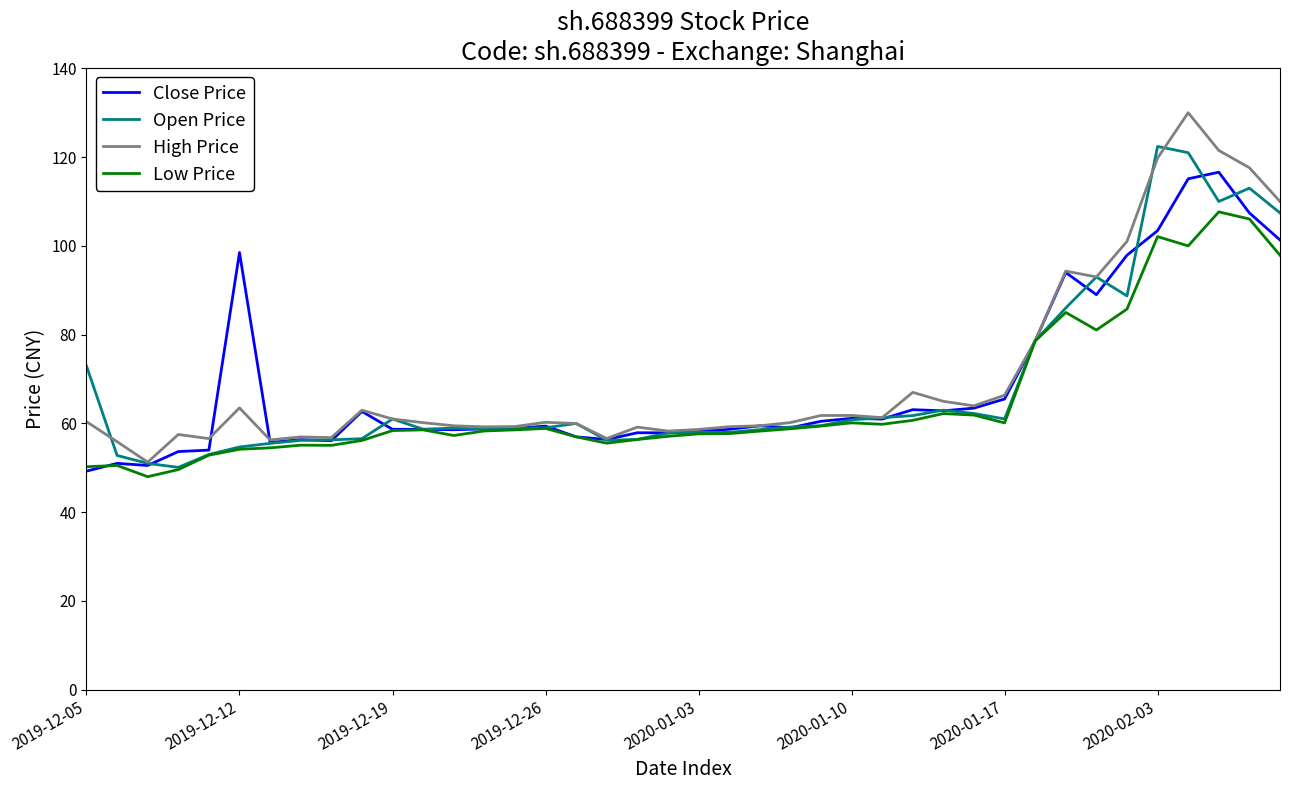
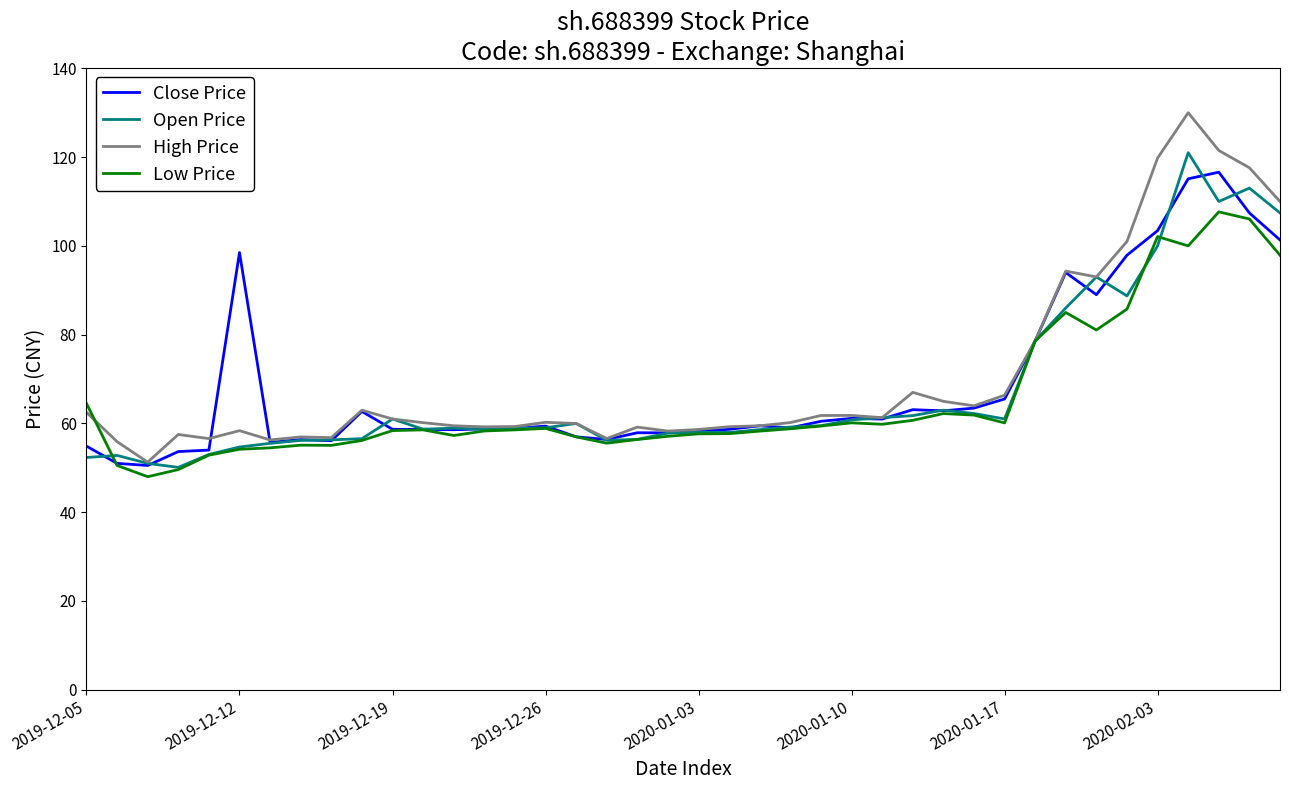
Close Price, 2019-12-05: 49 -> 55
Open Price, 2019-12-05: 73 -> 52
High Price, 2019-12-05: 60 -> 63
Low Price, 2019-12-05: 50 -> 65
High Price, 2019-12-12: 64 -> 58
Open Price, 2020-02-03: 122 -> 100
